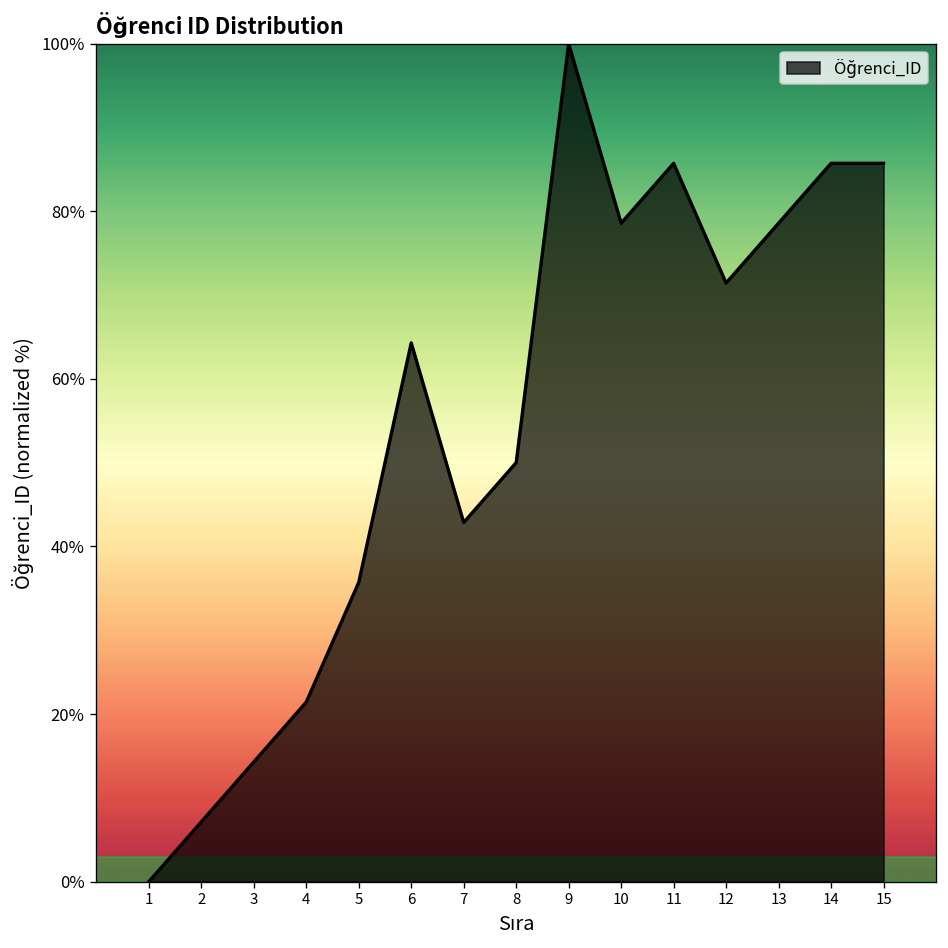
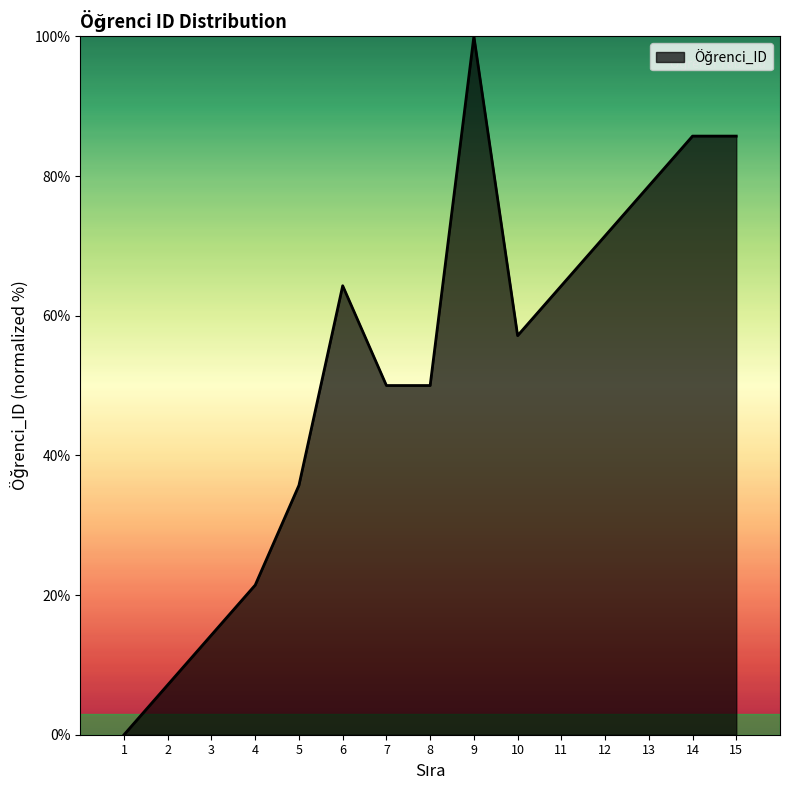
7: 43% -> 50%
10: 79% -> 57%
11: 86% -> 64%
